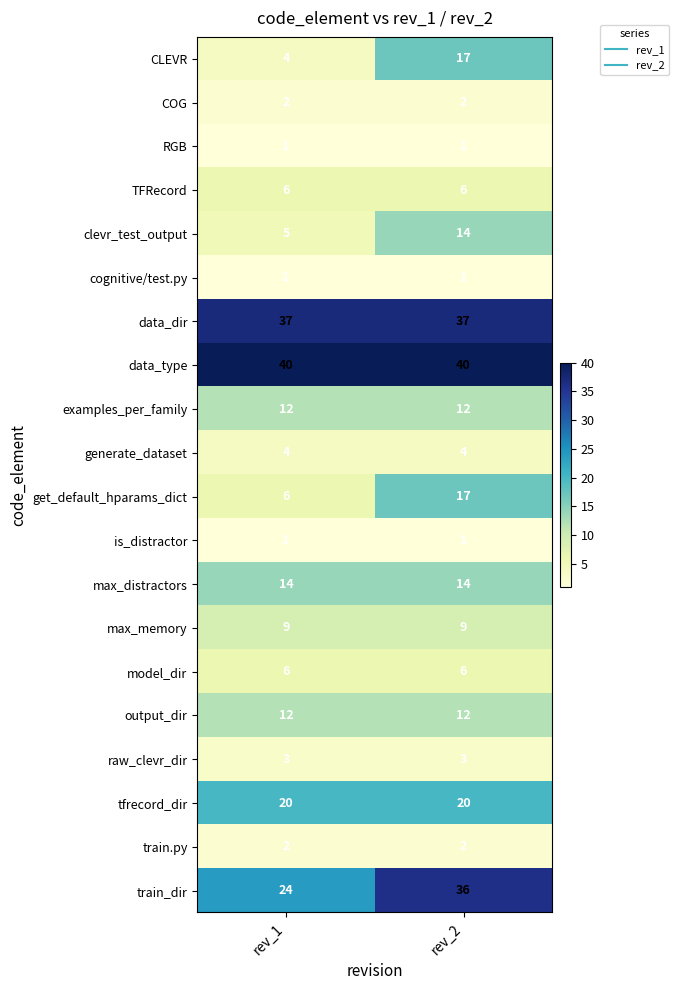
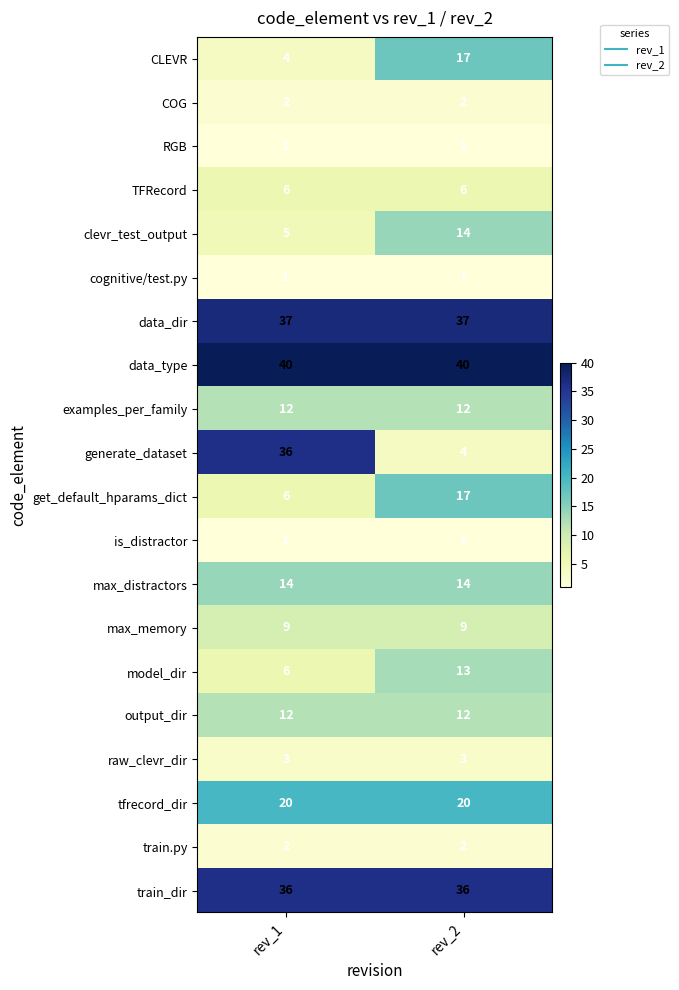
generate_dataset, rev_1: 4 -> 36
model_dir, rev_2: 6 -> 13
train_dir, rev_1: 24 -> 36
